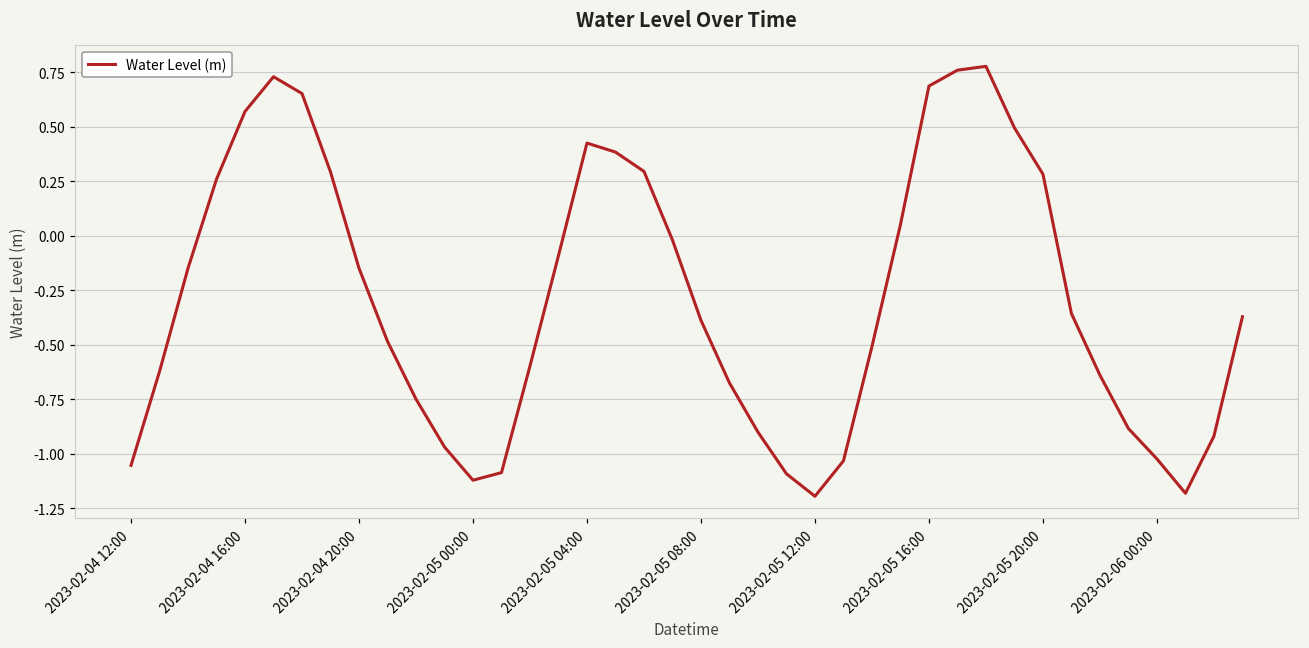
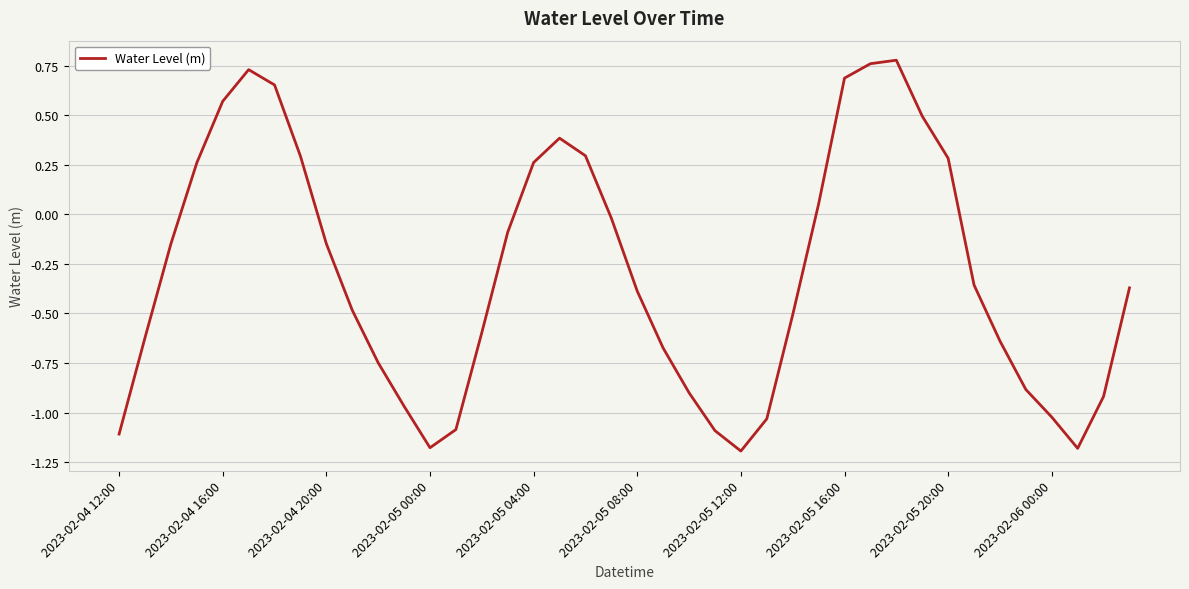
2023-02-04 12:00: -1.05 -> -1.11
2023-02-05 00:00: -1.12 -> -1.18
2023-02-05 04:00: 0.43 -> 0.26
